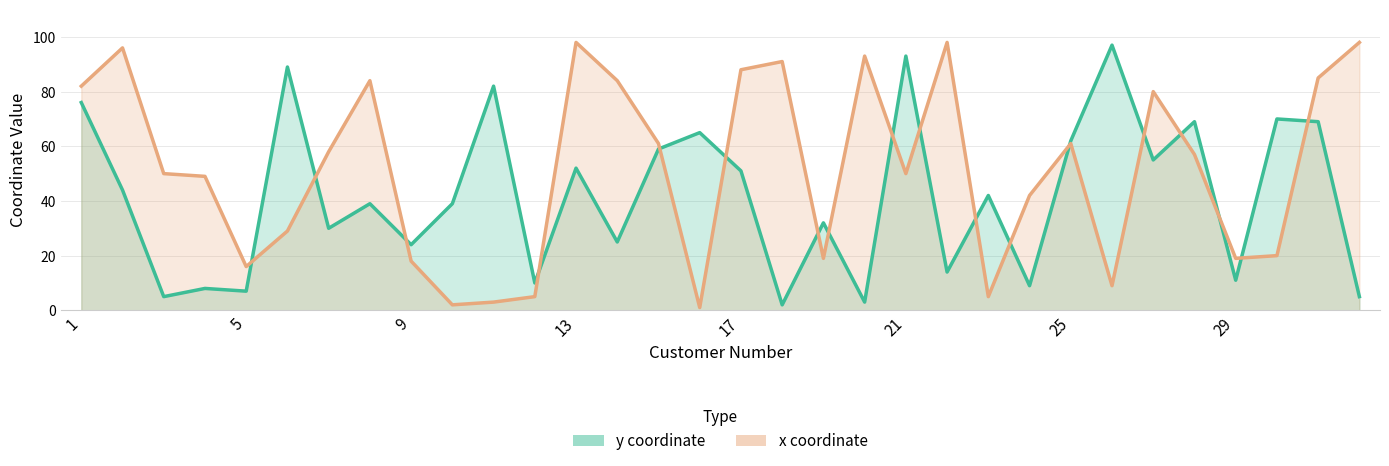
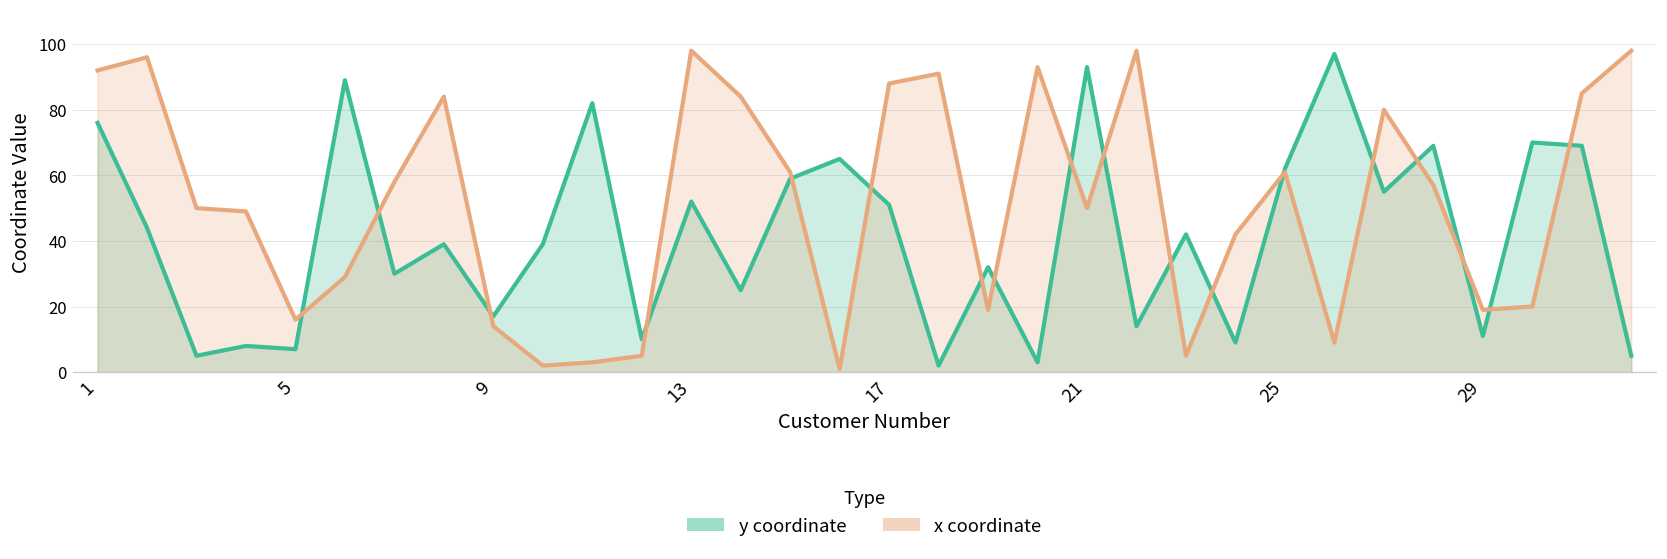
x coordinate, 1: 82 -> 92
y coordinate, 9: 24 -> 17
x coordinate, 9: 18 -> 14
